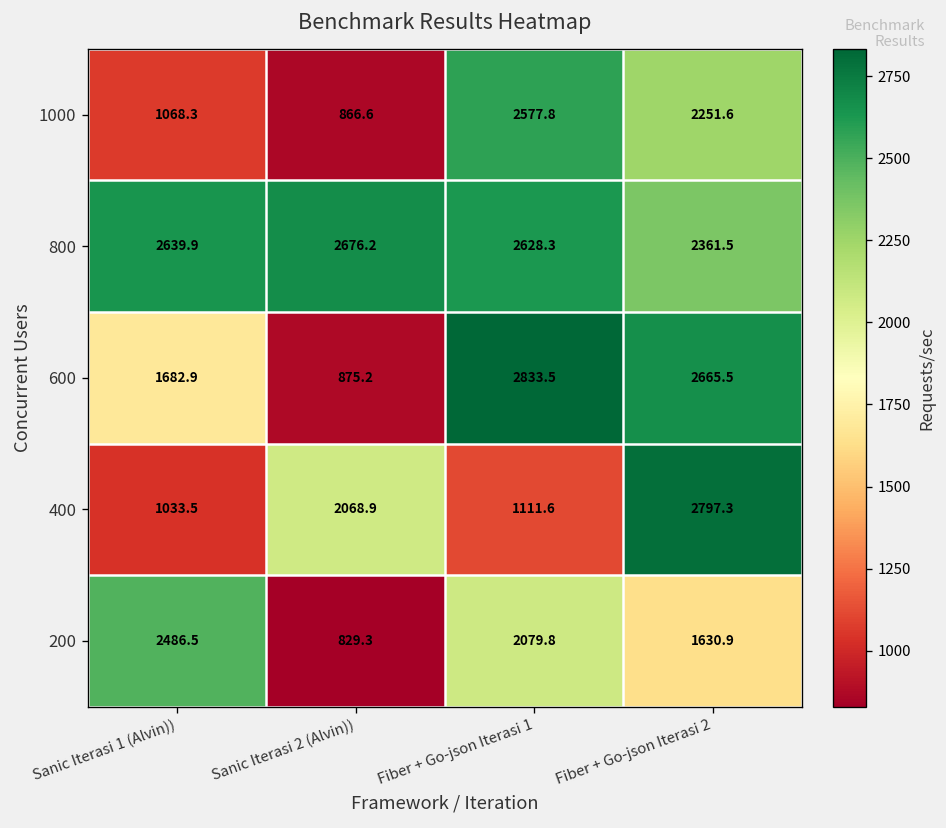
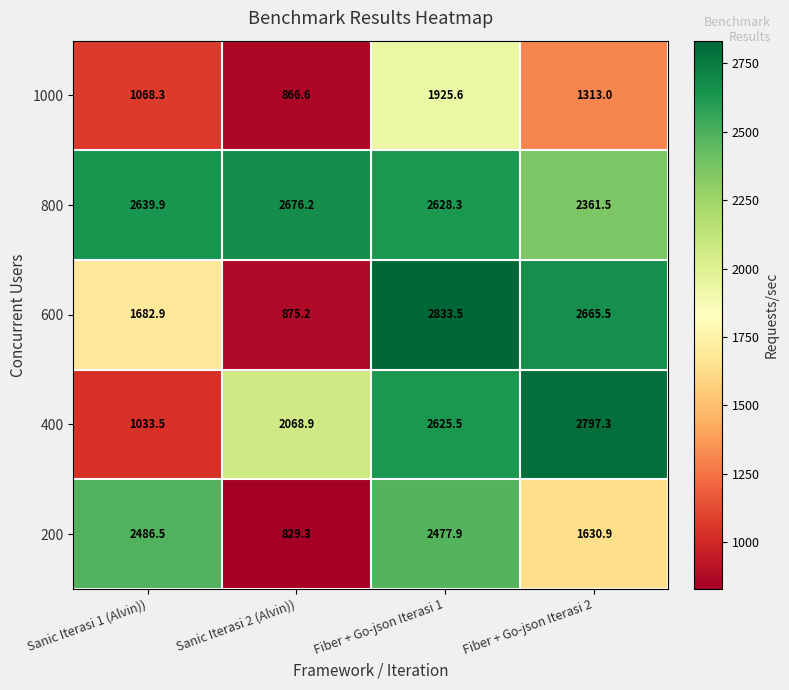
1000, Fiber + Go-json Iterasi 1: 2577.8 -> 1925.6
1000, Fiber + Go-json Iterasi 2: 2251.6 -> 1313.0
400, Fiber + Go-json Iterasi 1: 1111.6 -> 2625.5
200, Fiber + Go-json Iterasi 1: 2079.8 -> 2477.9
